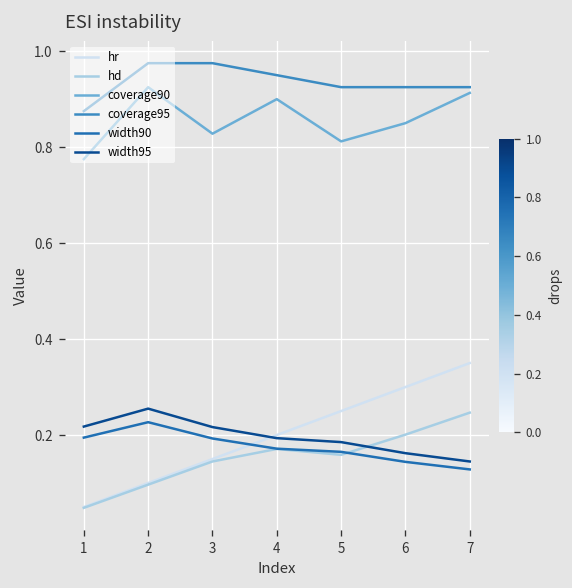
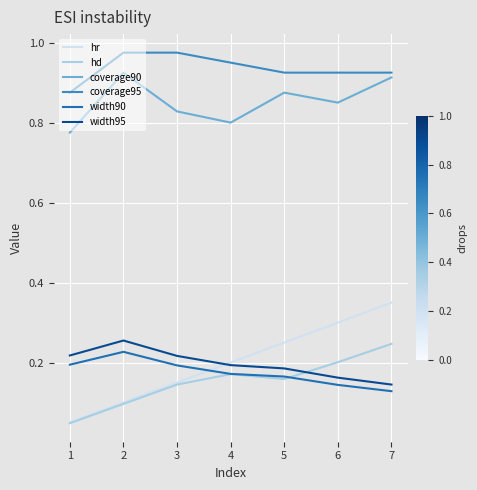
coverage90, 4: 0.9 -> 0.8
coverage90, 5: 0.81 -> 0.88
